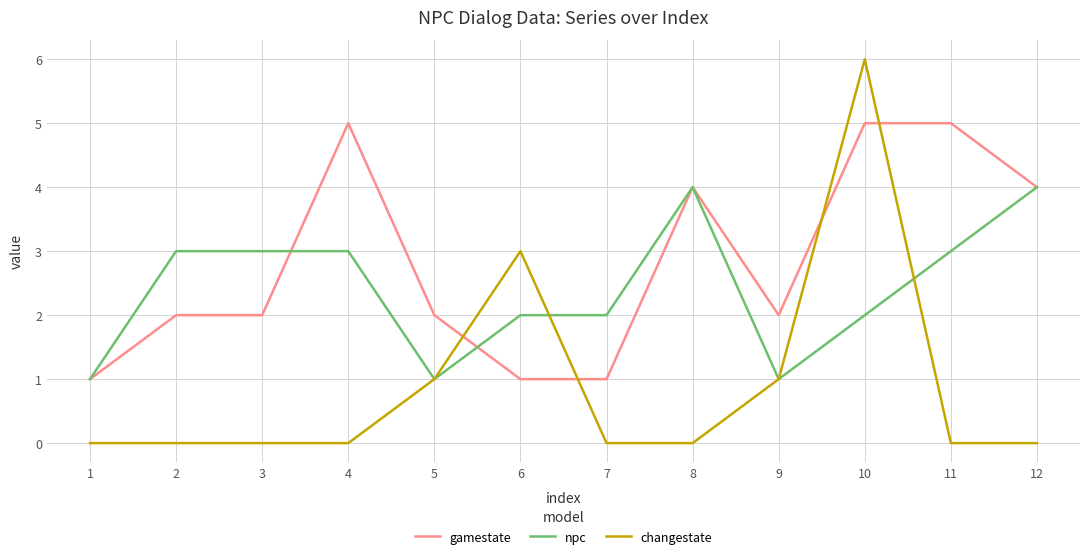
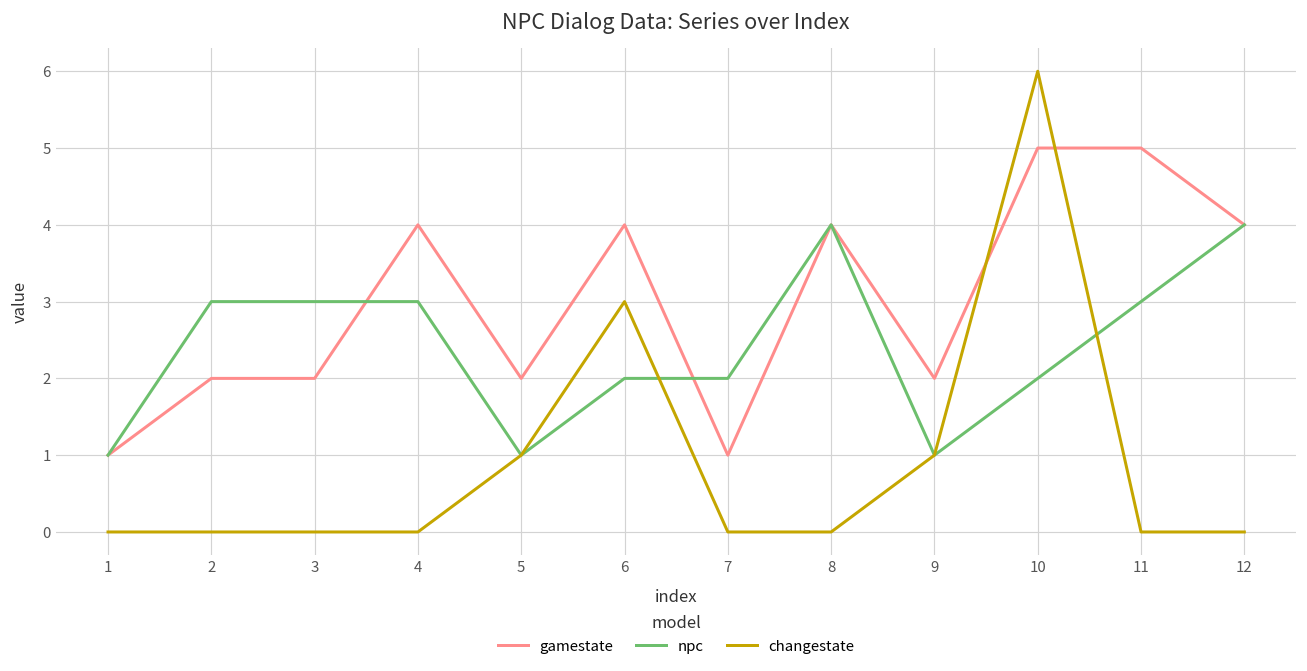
gamestate, 4: 5 -> 4
gamestate, 6: 1 -> 4
